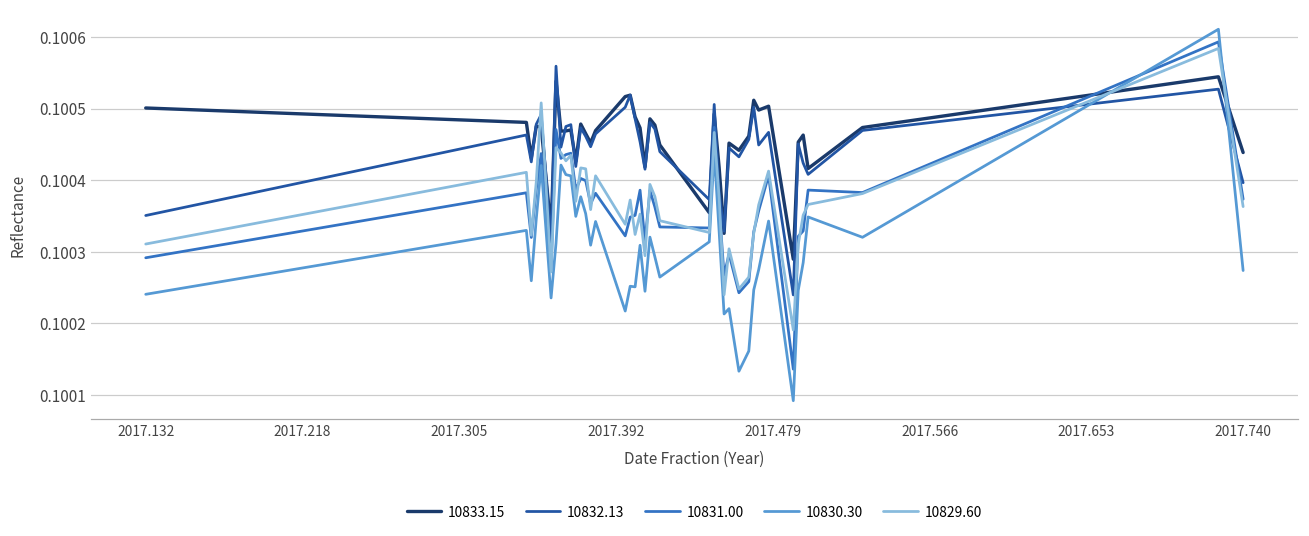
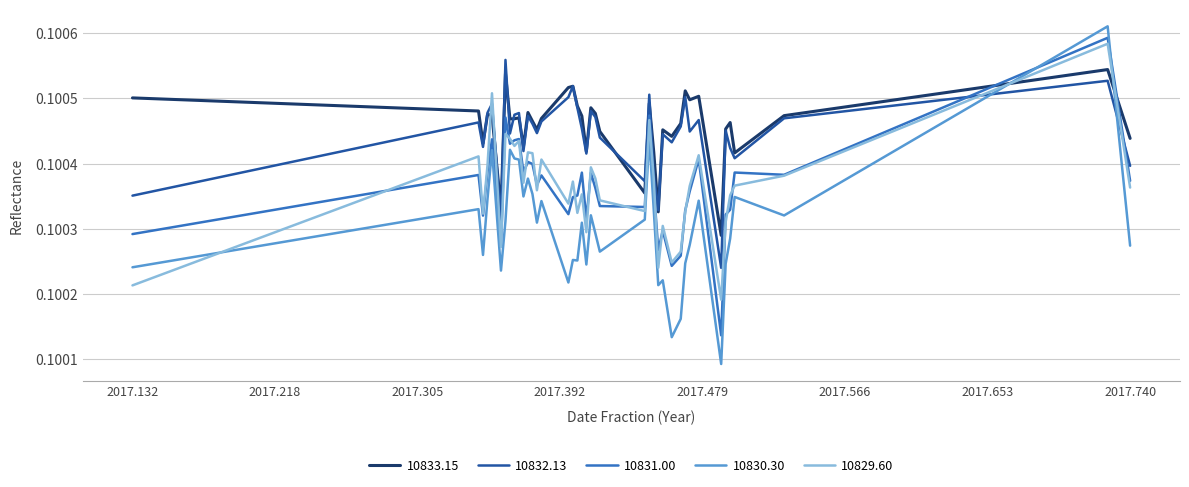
10829.60, 2017.132: 0.10031 -> 0.10021
